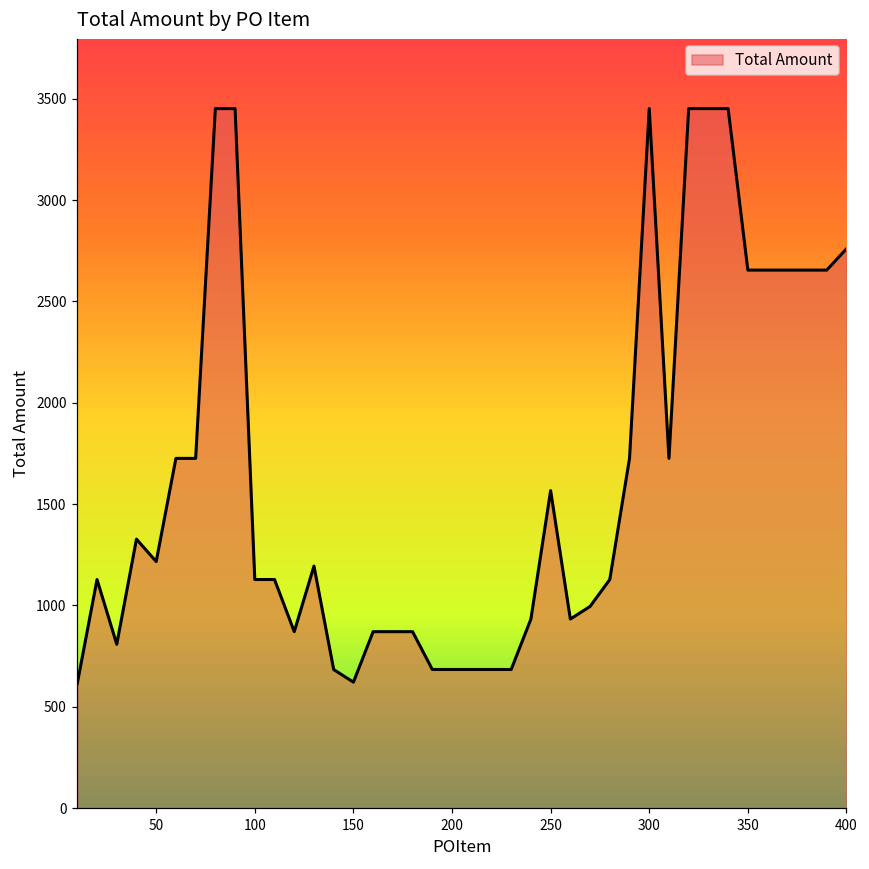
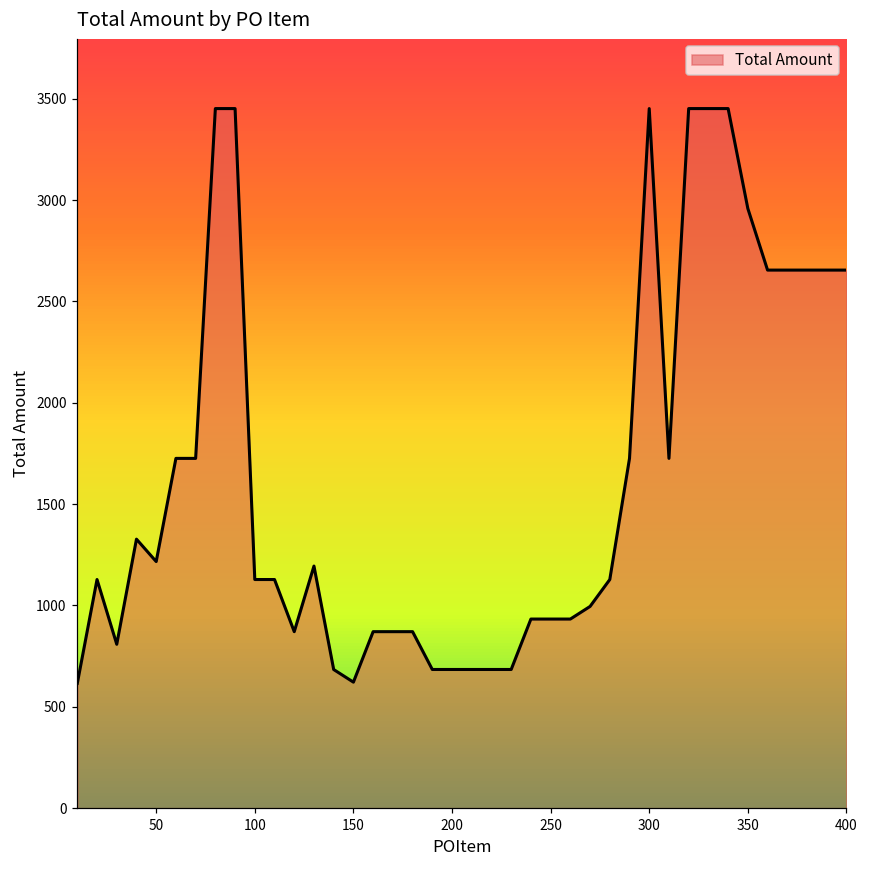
250: 1570 -> 930
350: 2650 -> 2960
400: 2760 -> 2650
